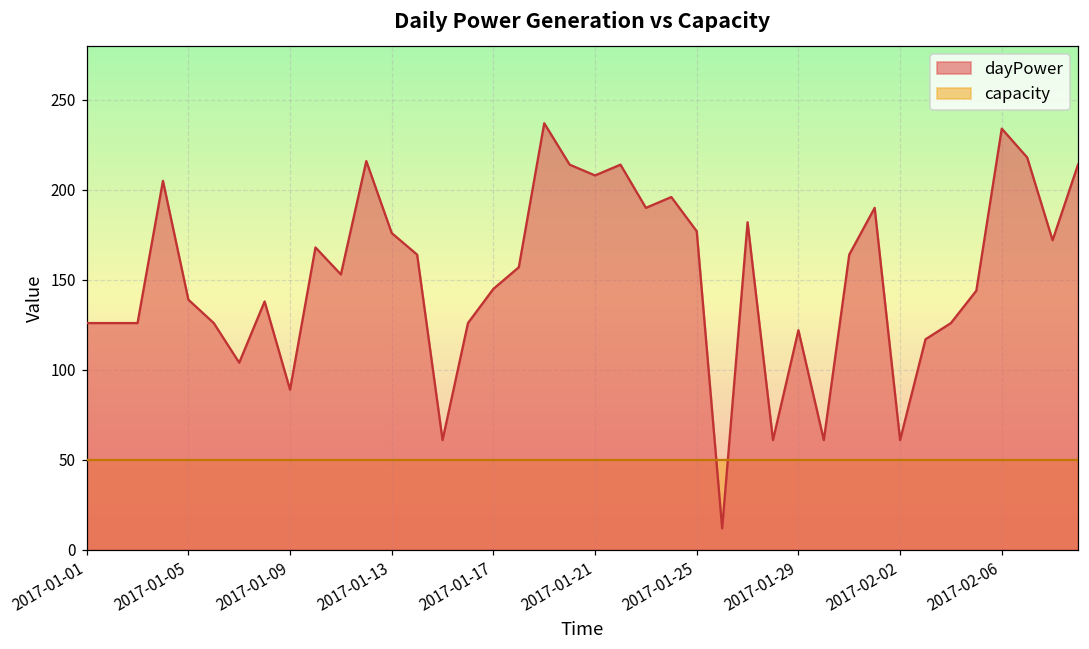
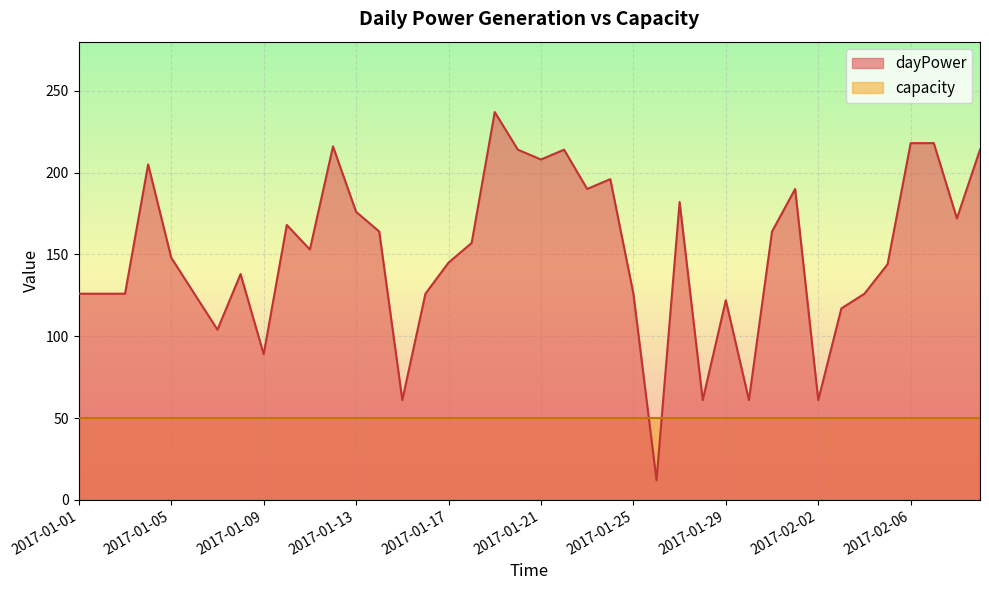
dayPower, 2017-01-05: 139 -> 148
dayPower, 2017-01-25: 177 -> 126
dayPower, 2017-02-06: 234 -> 218
